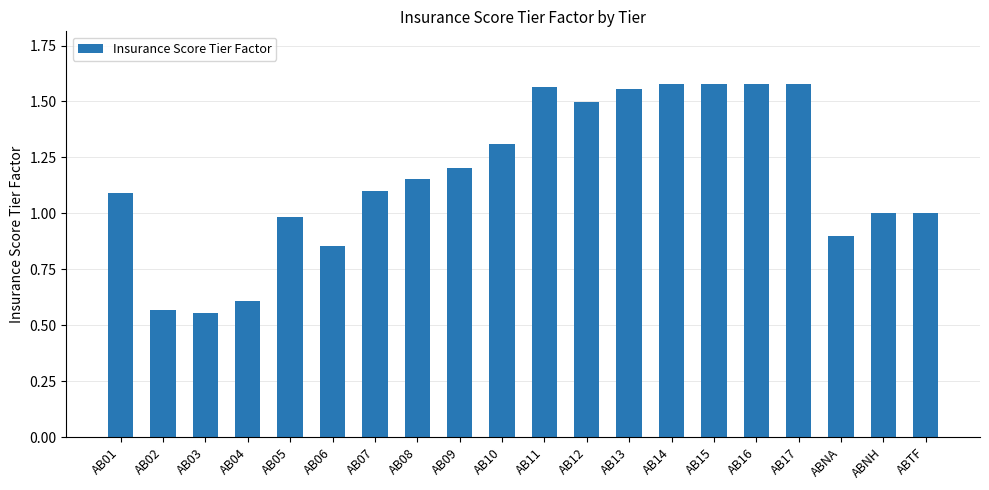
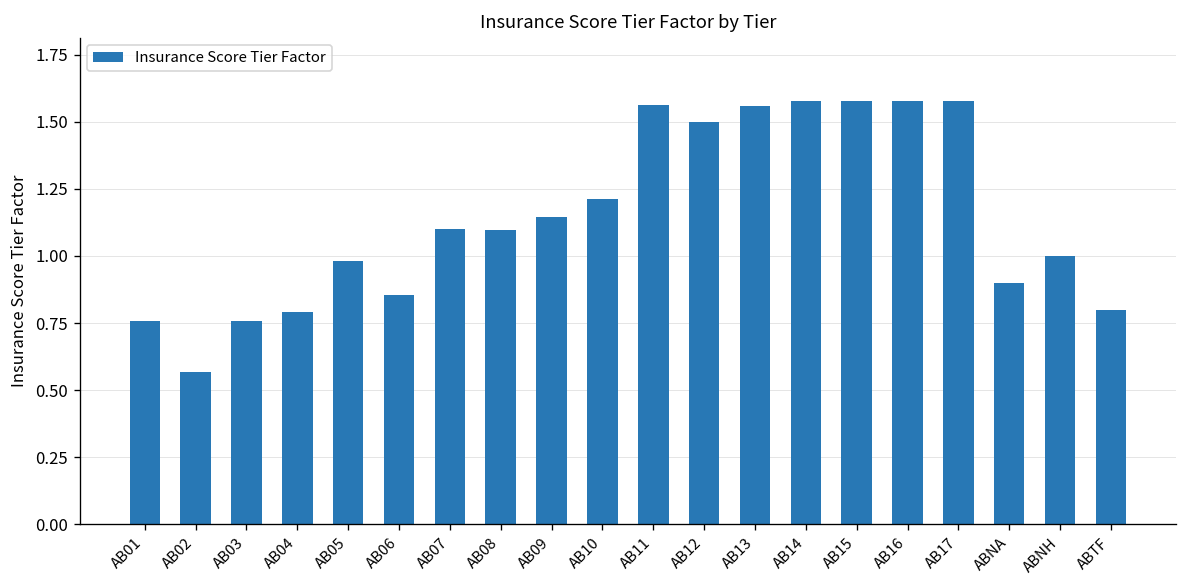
AB01: 1.09 -> 0.76
AB03: 0.56 -> 0.76
AB04: 0.61 -> 0.79
AB08: 1.15 -> 1.10
AB09: 1.20 -> 1.14
AB10: 1.31 -> 1.21
ABTF: 1.0 -> 0.8
